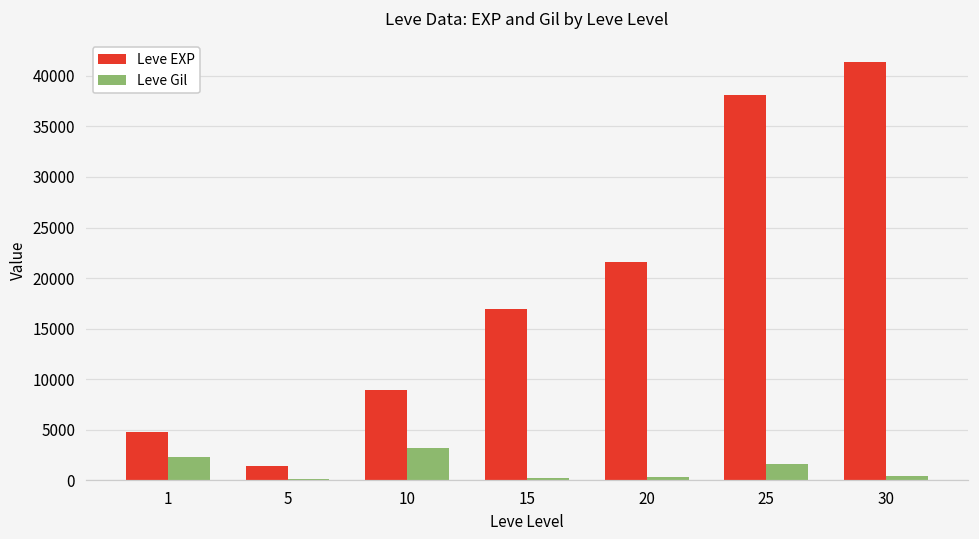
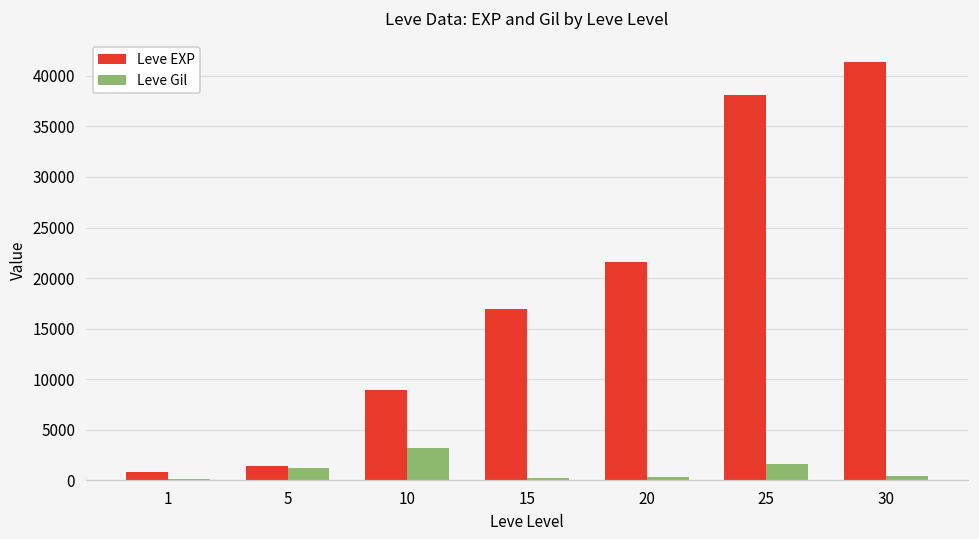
Leve EXP, 1: 5000 -> 1000
Leve Gil, 1: 2000 -> 0
Leve Gil, 5: 0 -> 1000
